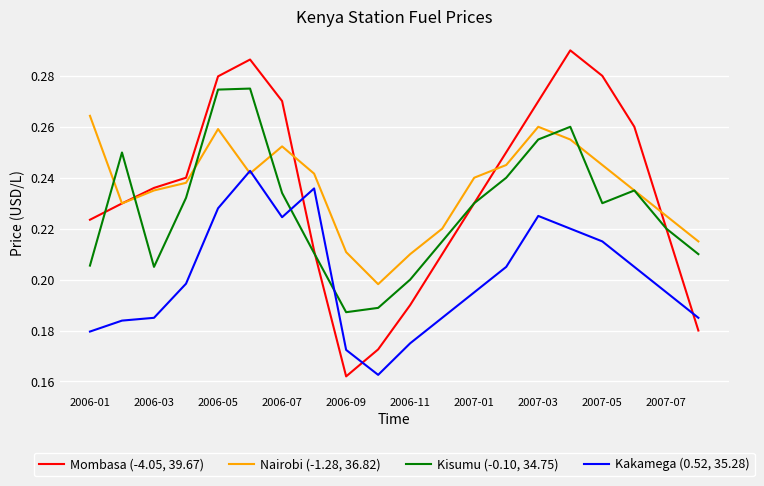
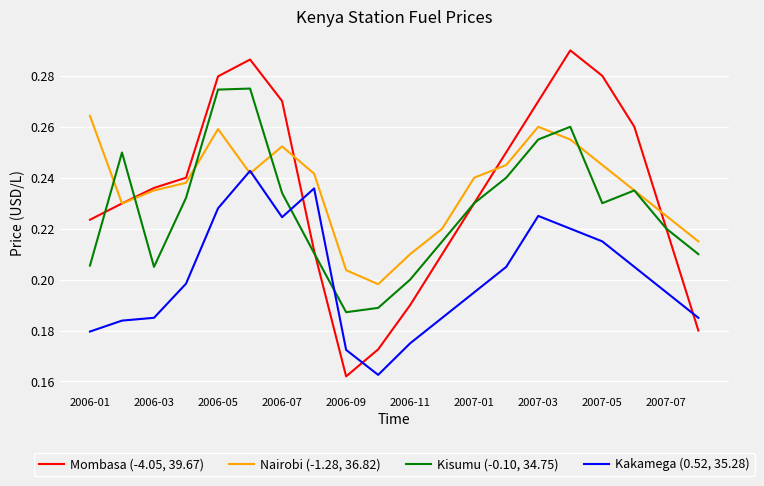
Nairobi (-1.28, 36.82), 2006-09: 0.211 -> 0.204
